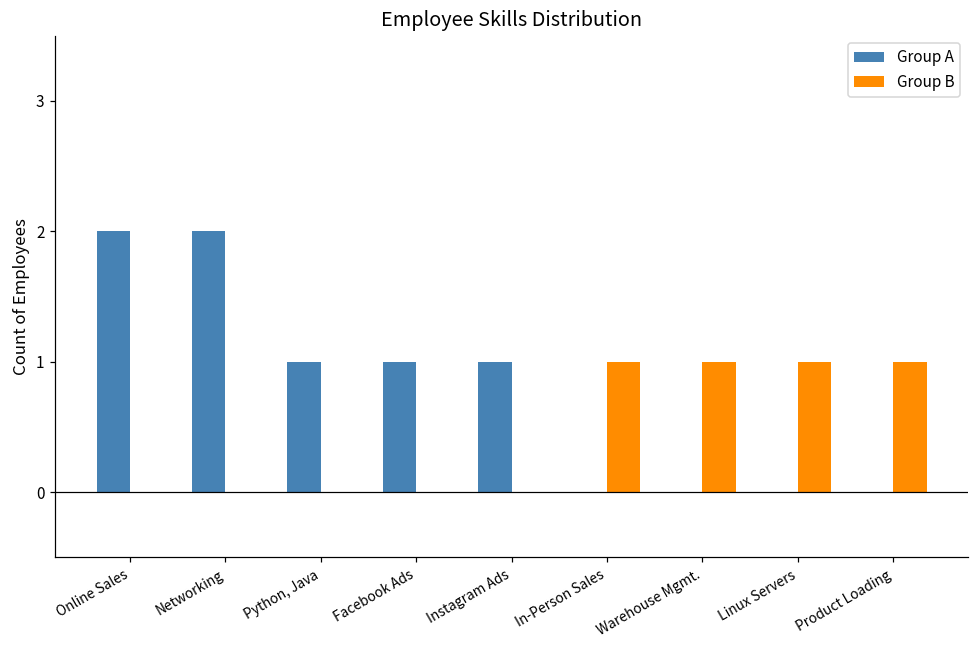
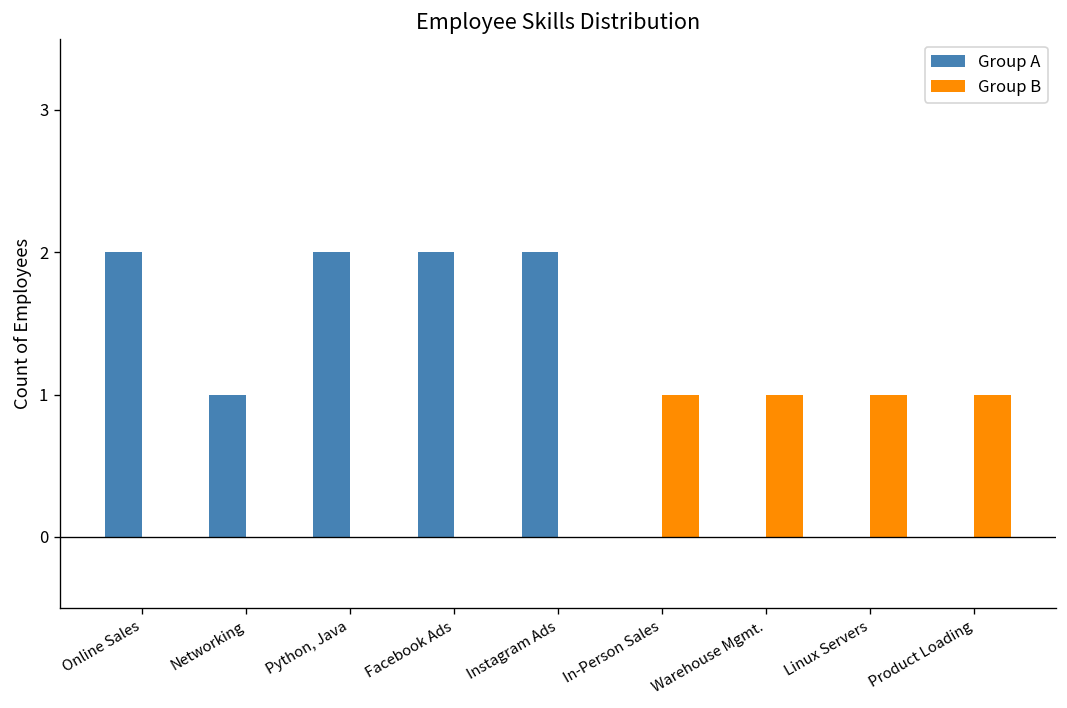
Group A, Networking: 2 -> 1
Group A, Python, Java: 1 -> 2
Group A, Facebook Ads: 1 -> 2
Group A, Instagram Ads: 1 -> 2
